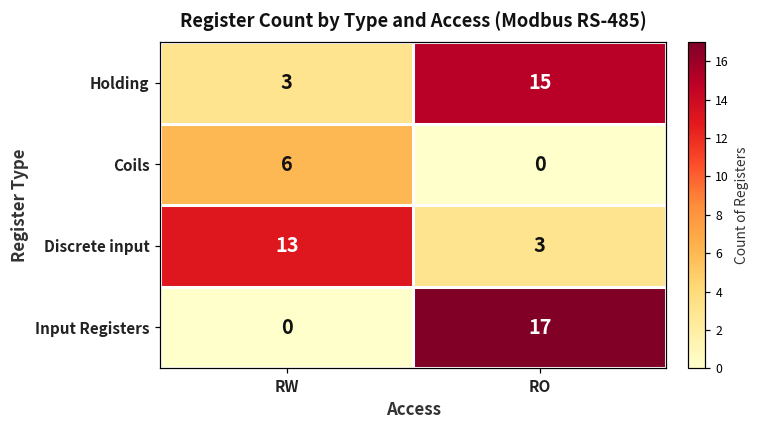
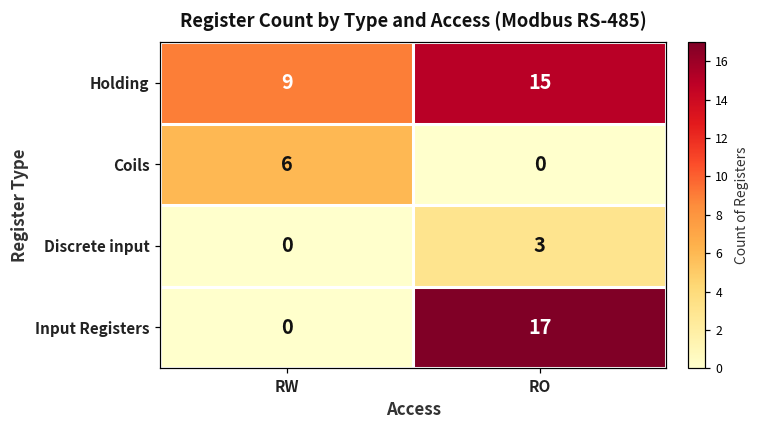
Holding, RW: 3 -> 9
Discrete input, RW: 13 -> 0
